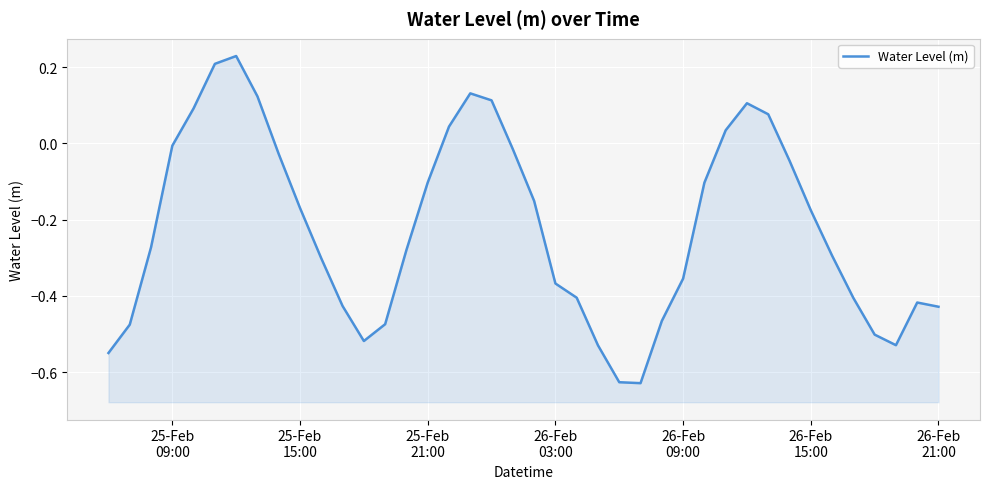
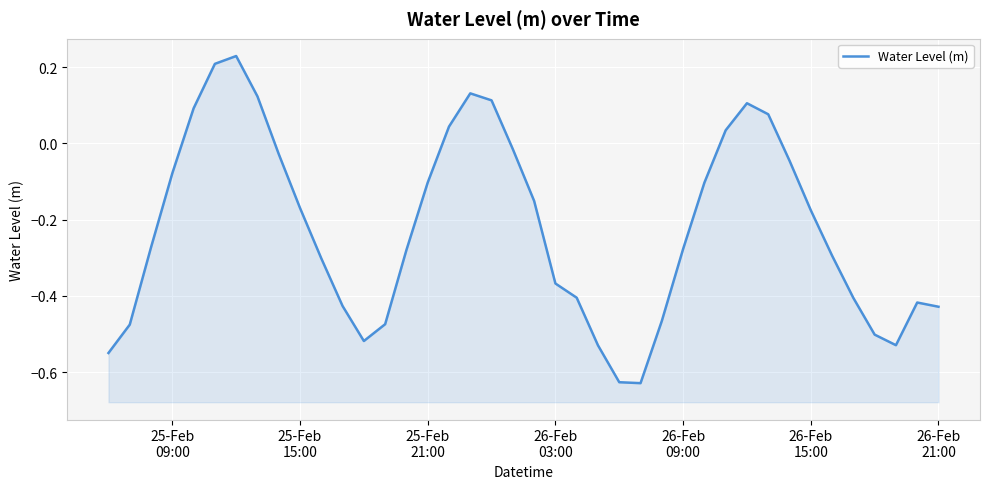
25-Feb 09:00: -0.01 -> -0.08
26-Feb 09:00: -0.35 -> -0.28
